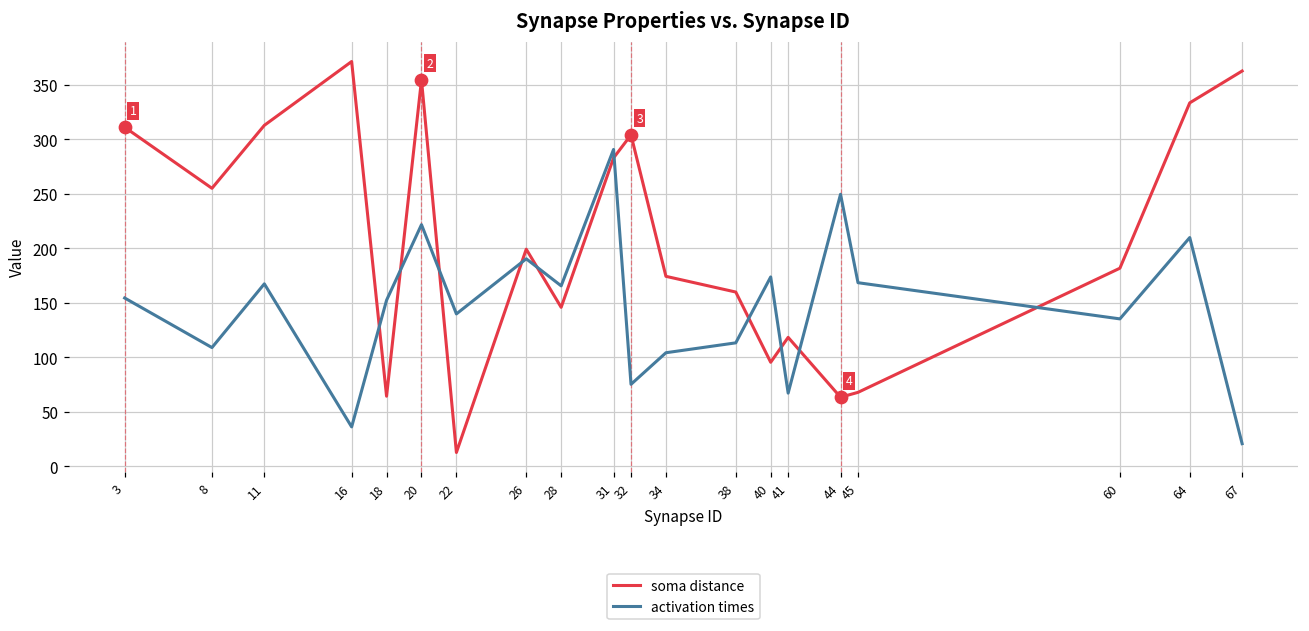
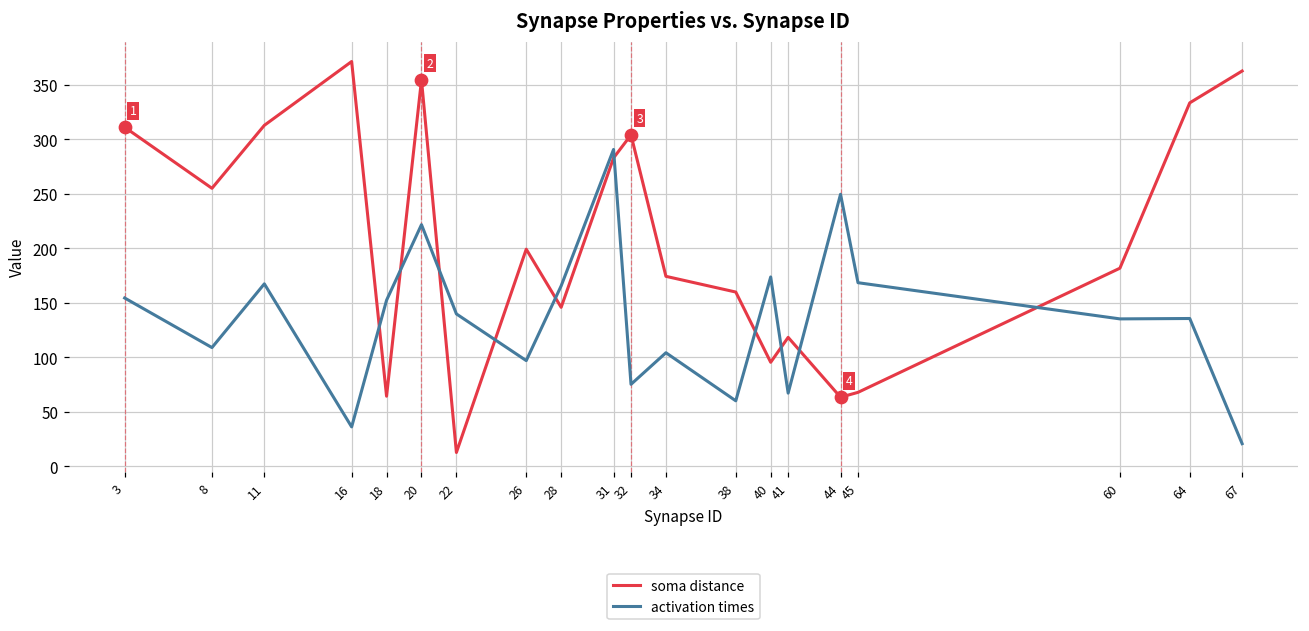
activation times, 26: 190 -> 100
activation times, 38: 110 -> 60
activation times, 64: 210 -> 140
